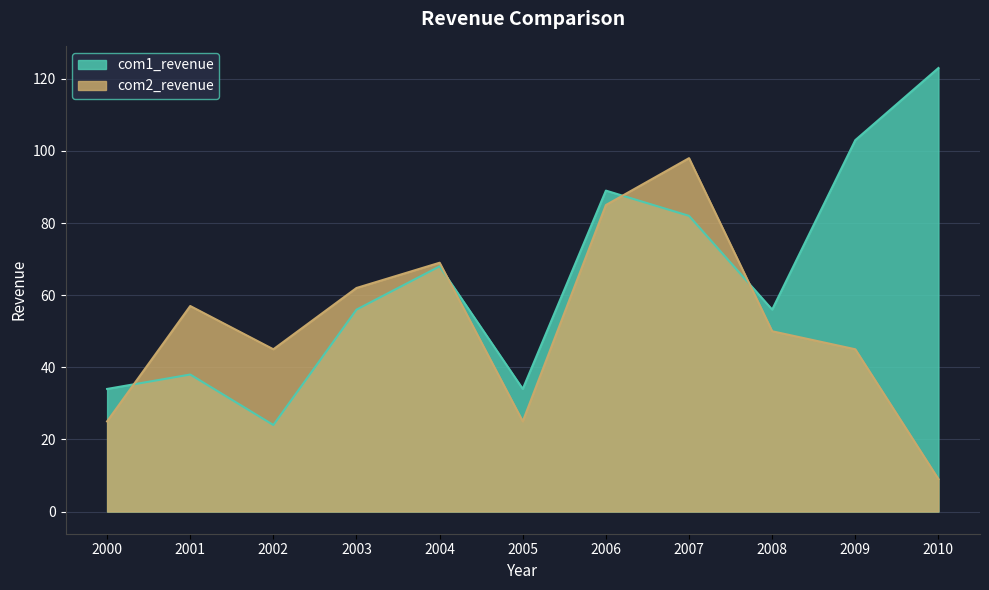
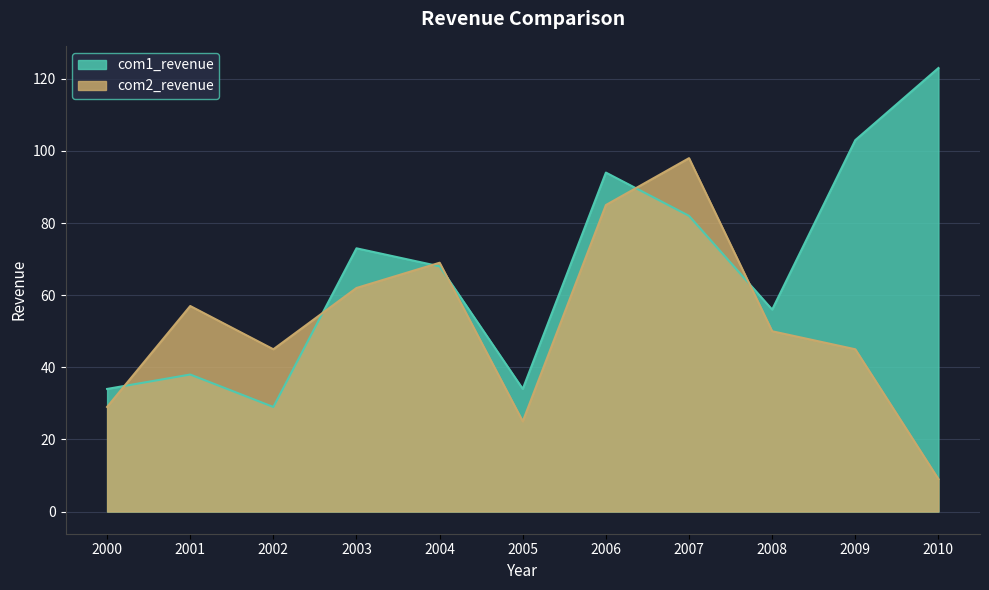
com2_revenue, 2000: 25 -> 29
com1_revenue, 2002: 24 -> 29
com1_revenue, 2003: 56 -> 73
com1_revenue, 2006: 89 -> 94
